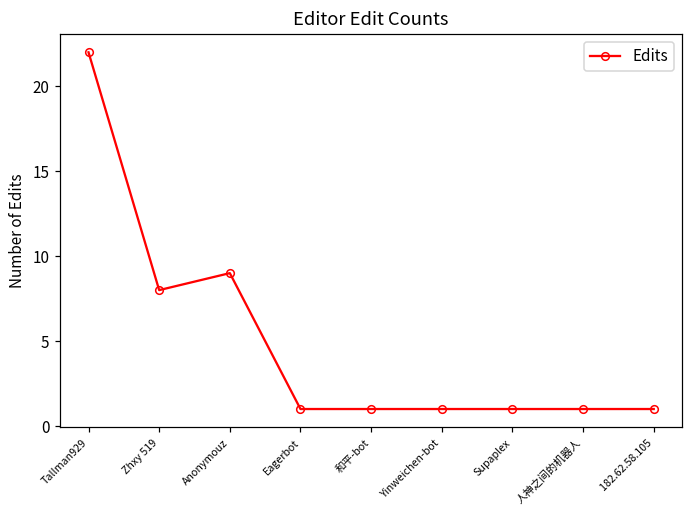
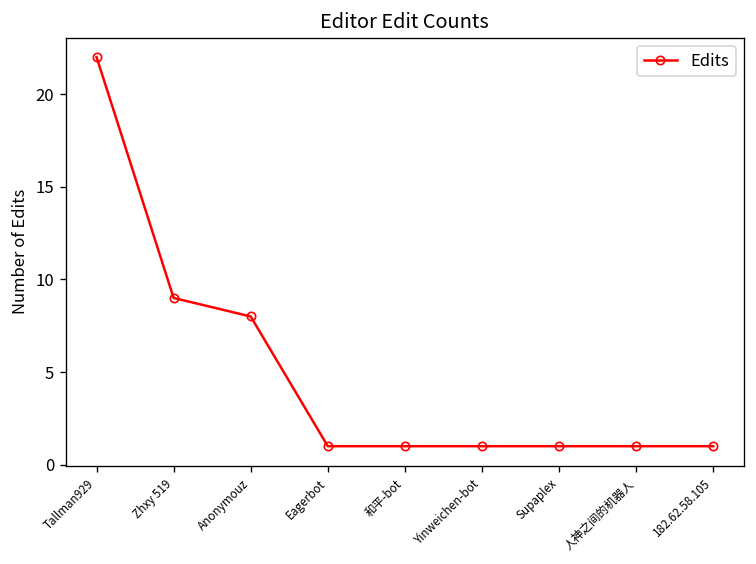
Zhxy 519: 8 -> 9
Anonymouz: 9 -> 8
